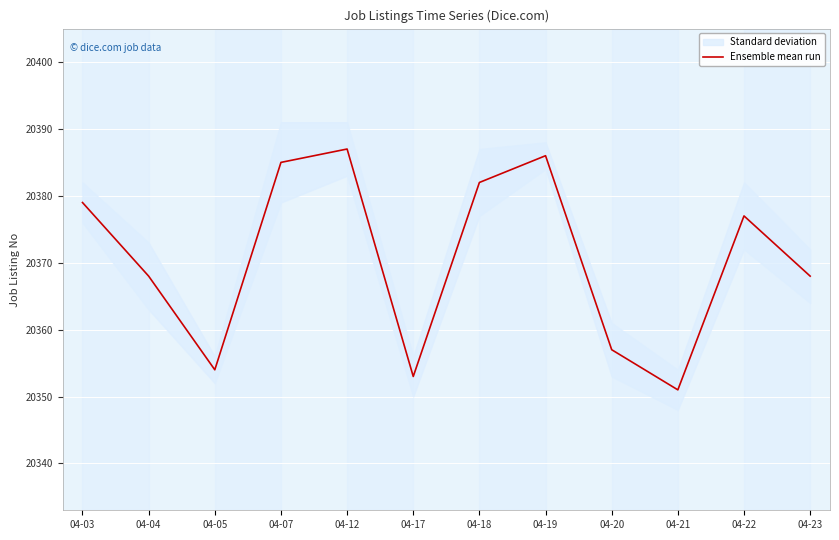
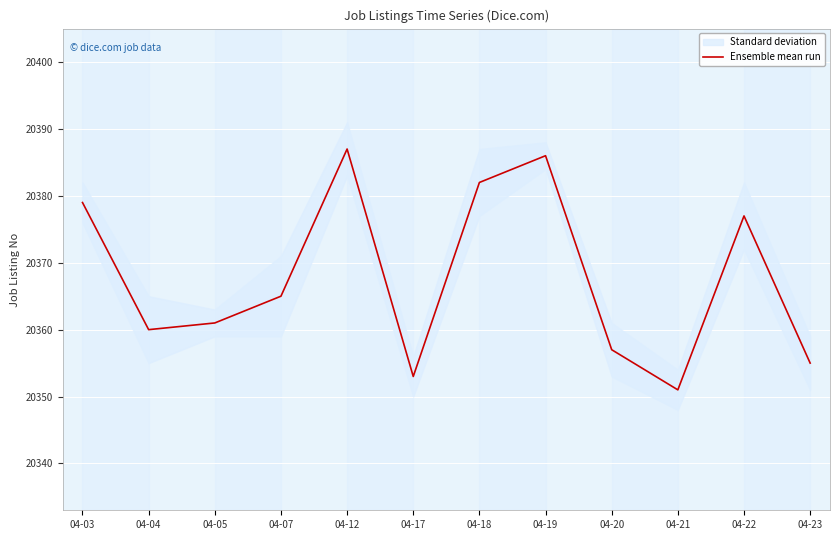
Ensemble mean run, 04-04: 20368 -> 20360
Ensemble mean run, 04-05: 20354 -> 20361
Ensemble mean run, 04-07: 20385 -> 20365
Ensemble mean run, 04-23: 20368 -> 20355
